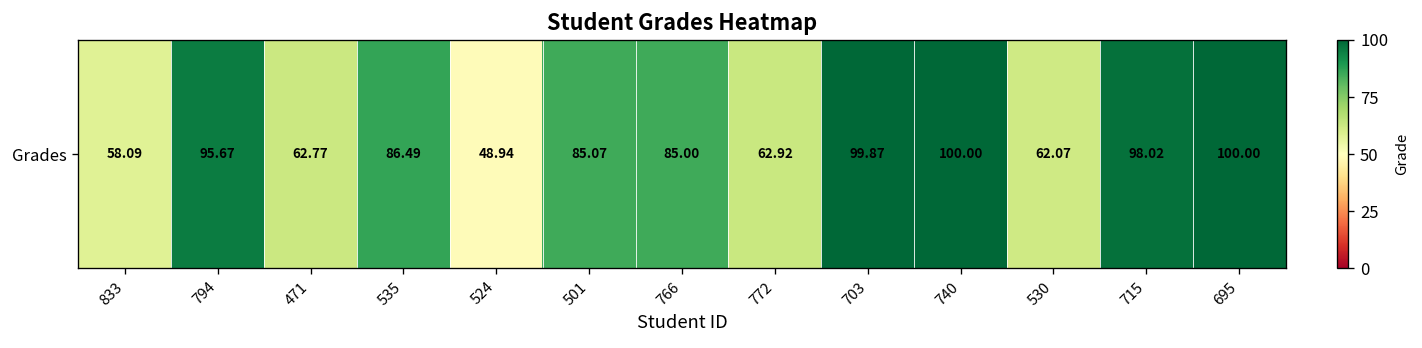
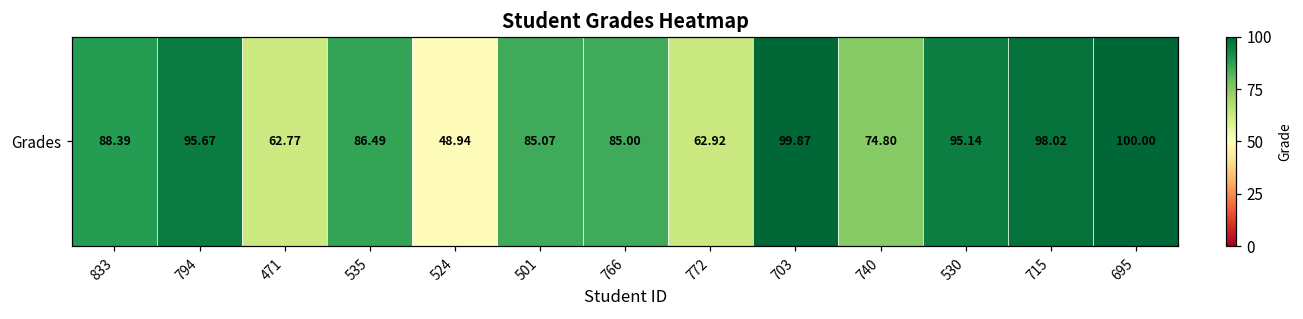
Grades, 833: 58.09 -> 88.39
Grades, 740: 100.00 -> 74.80
Grades, 530: 62.07 -> 95.14
